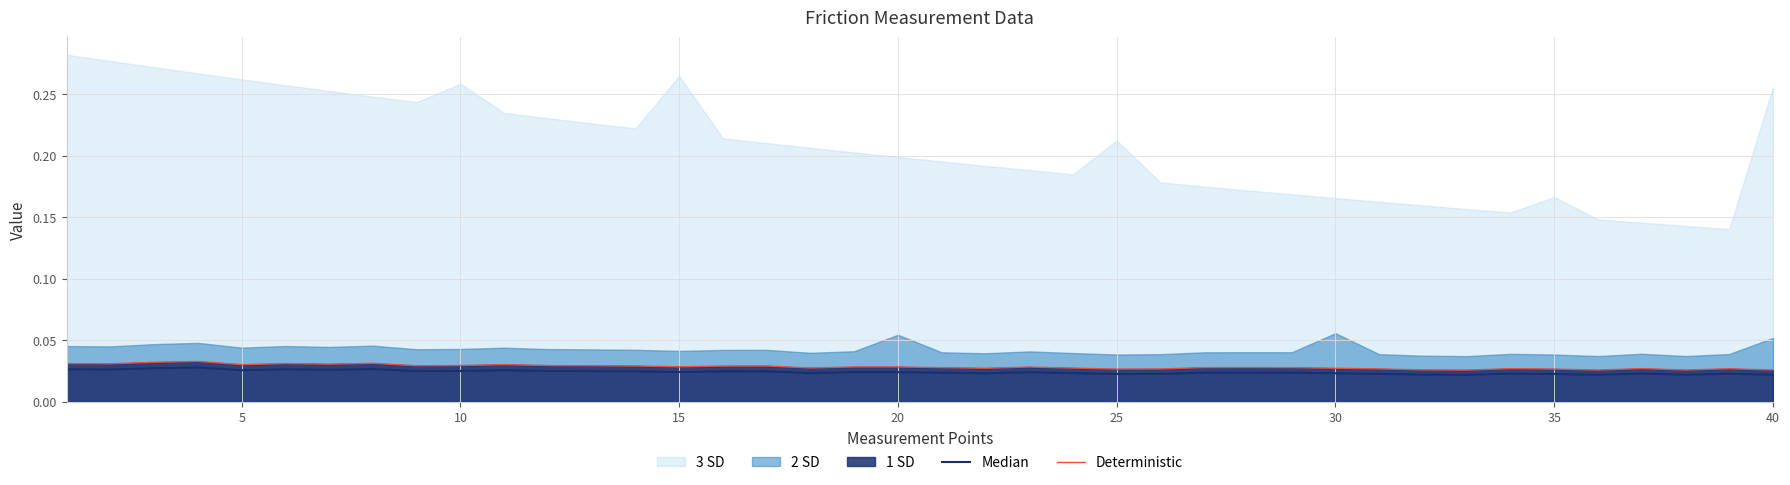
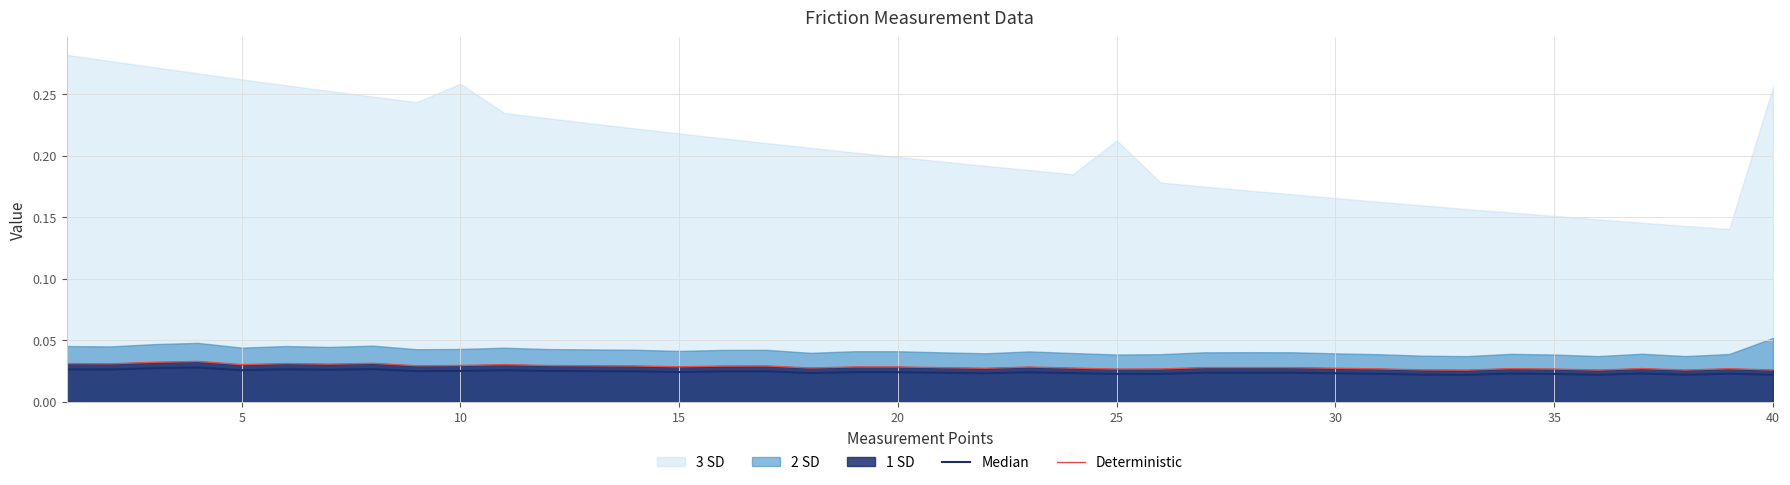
3 SD, 15: 0.265 -> 0.218
2 SD, 20: 0.055 -> 0.041
2 SD, 30: 0.056 -> 0.039
3 SD, 35: 0.166 -> 0.151
